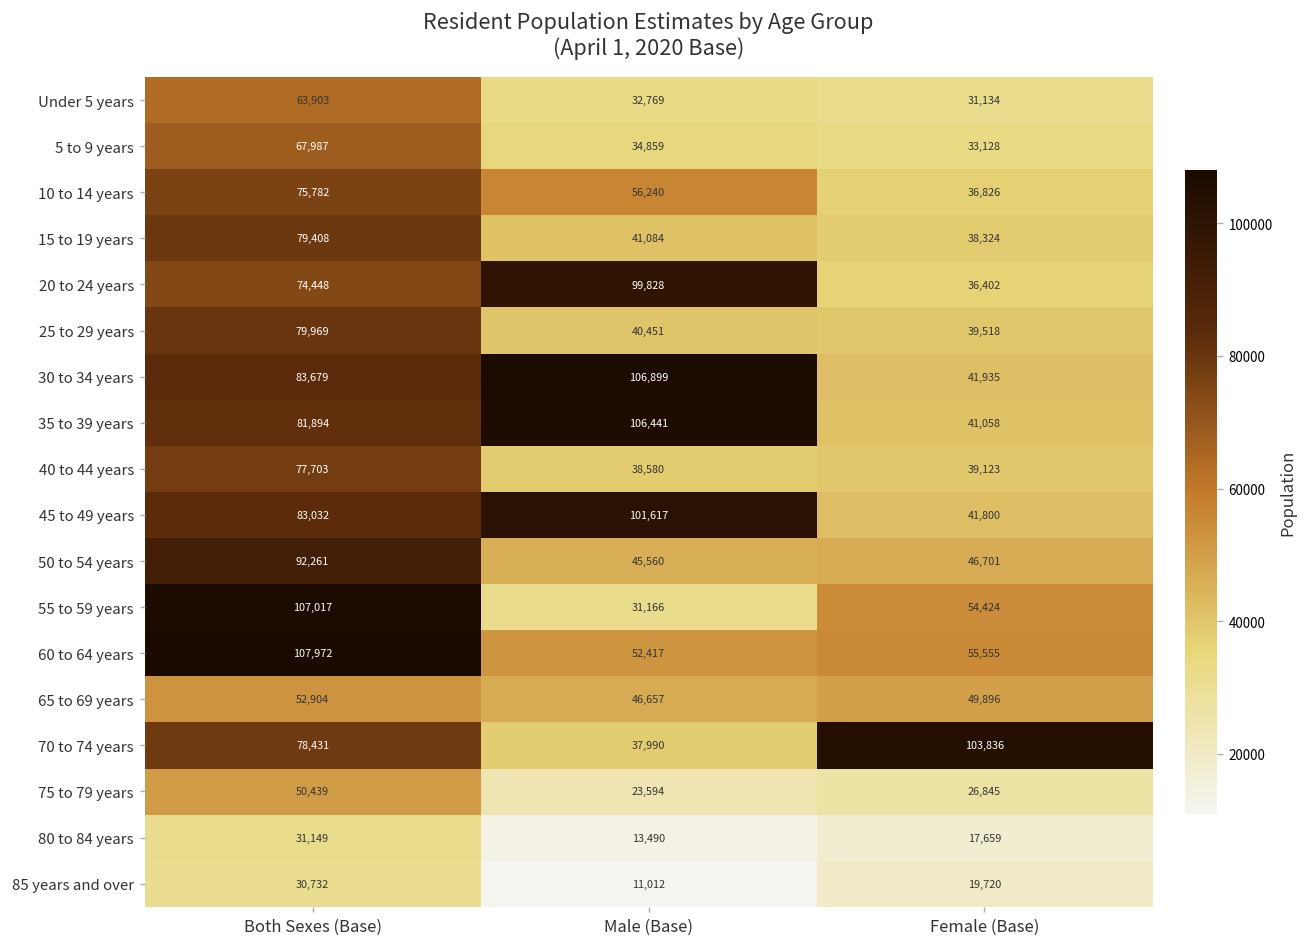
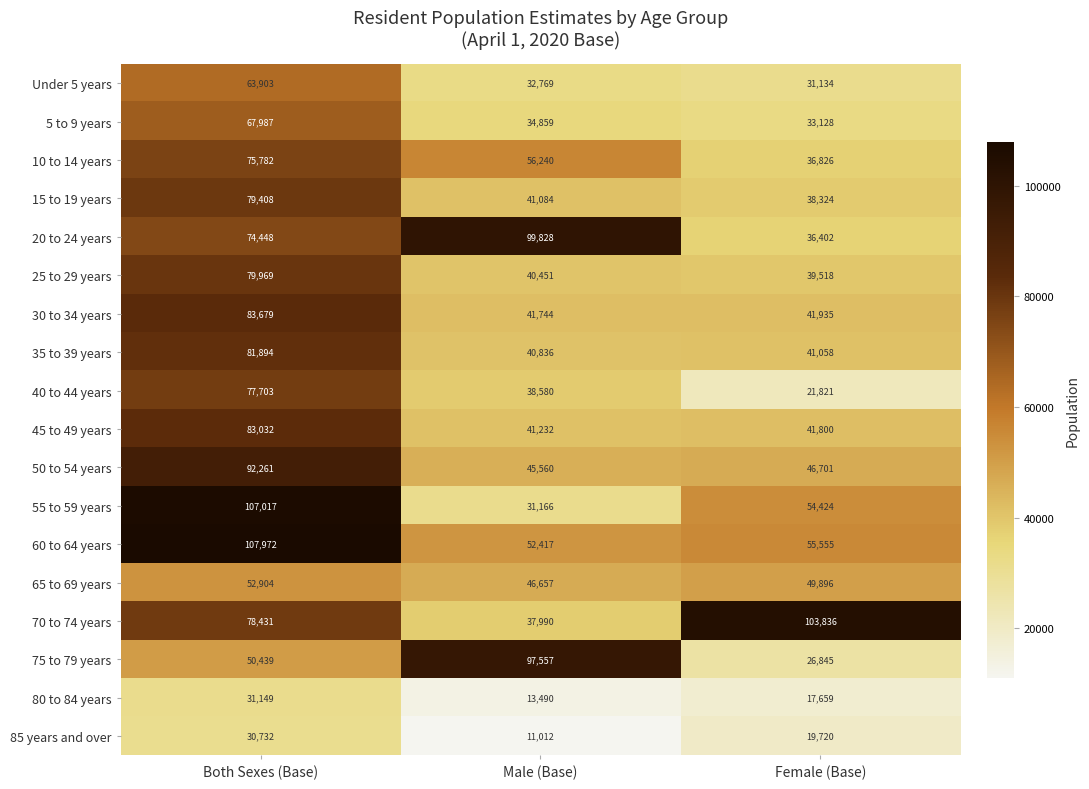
30 to 34 years, Male (Base): 106,899 -> 41,744
35 to 39 years, Male (Base): 106,441 -> 40,836
40 to 44 years, Female (Base): 39,123 -> 21,821
45 to 49 years, Male (Base): 101,617 -> 41,232
75 to 79 years, Male (Base): 23,594 -> 97,557
